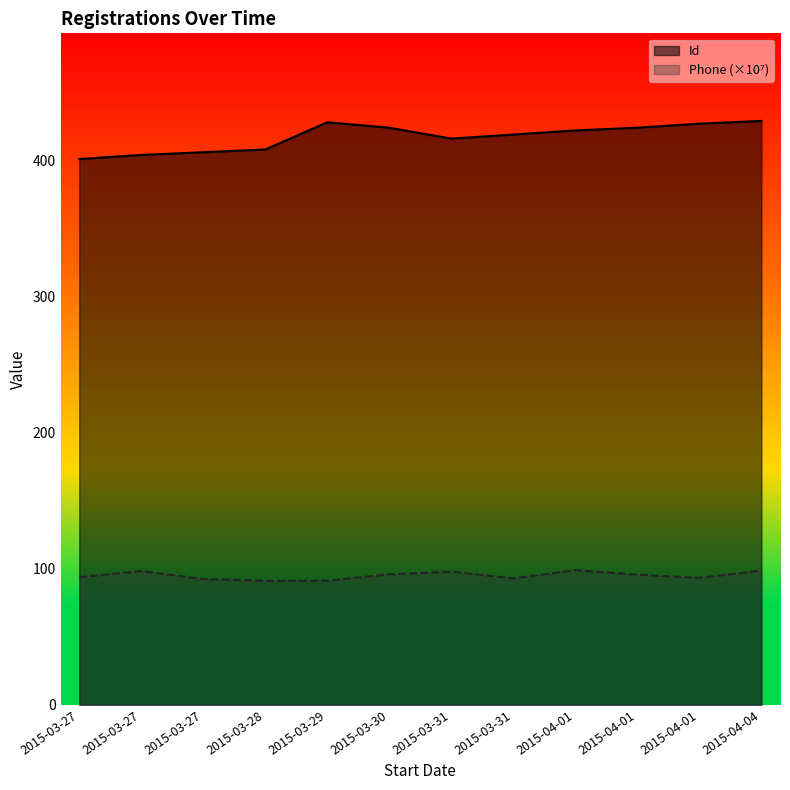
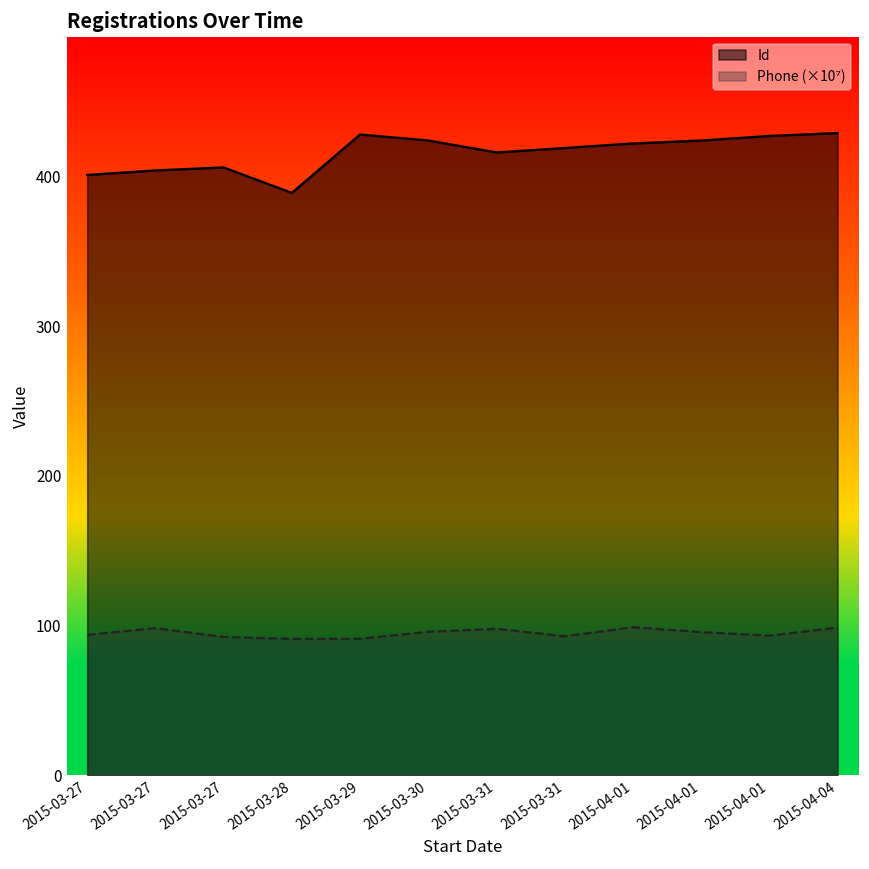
Id, 2015-03-28: 408 -> 389
